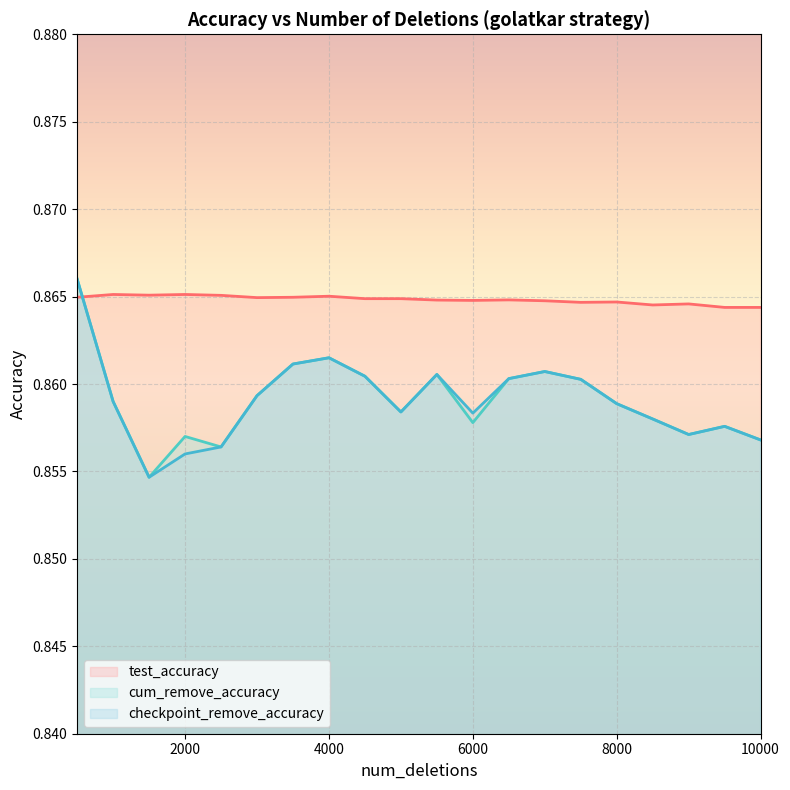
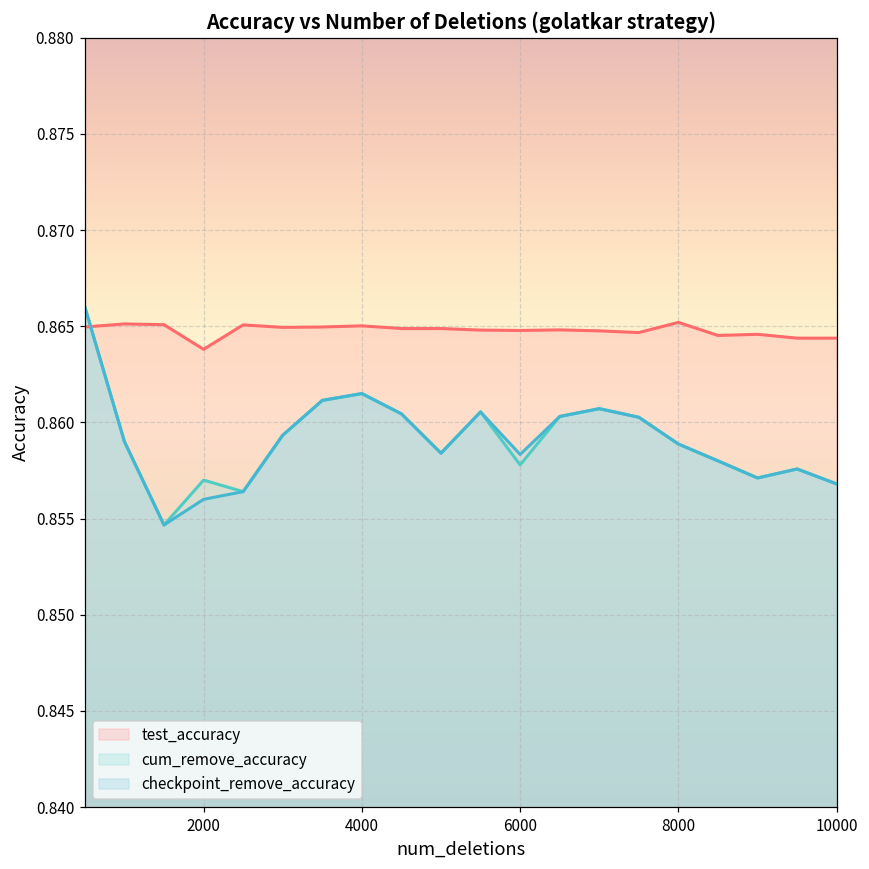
test_accuracy, 2000: 0.8651 -> 0.8638
test_accuracy, 8000: 0.8647 -> 0.8652
